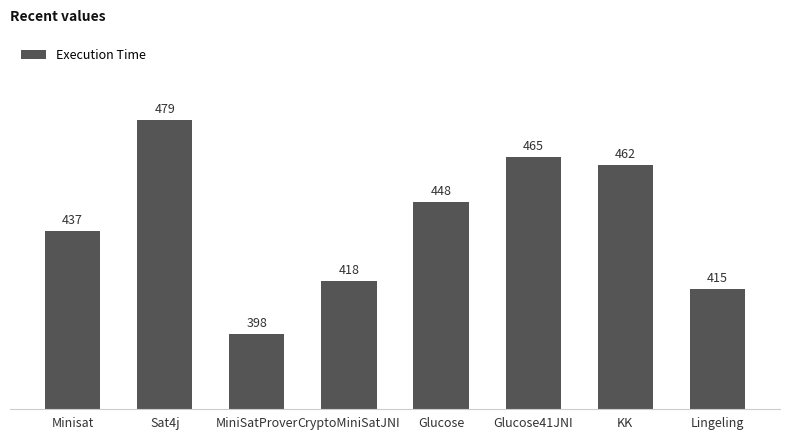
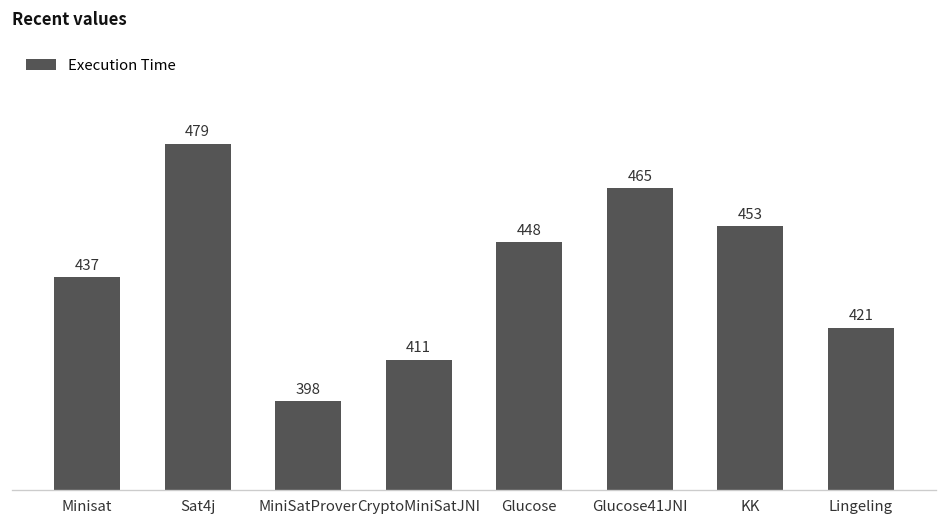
CryptoMiniSatJNI: 418 -> 411
KK: 462 -> 453
Lingeling: 415 -> 421
